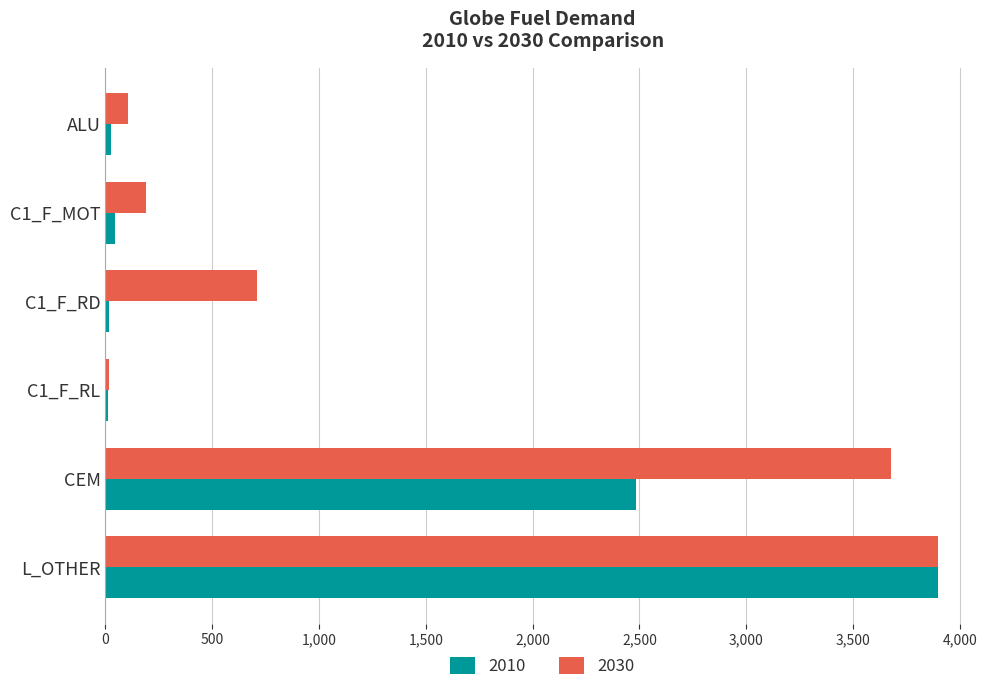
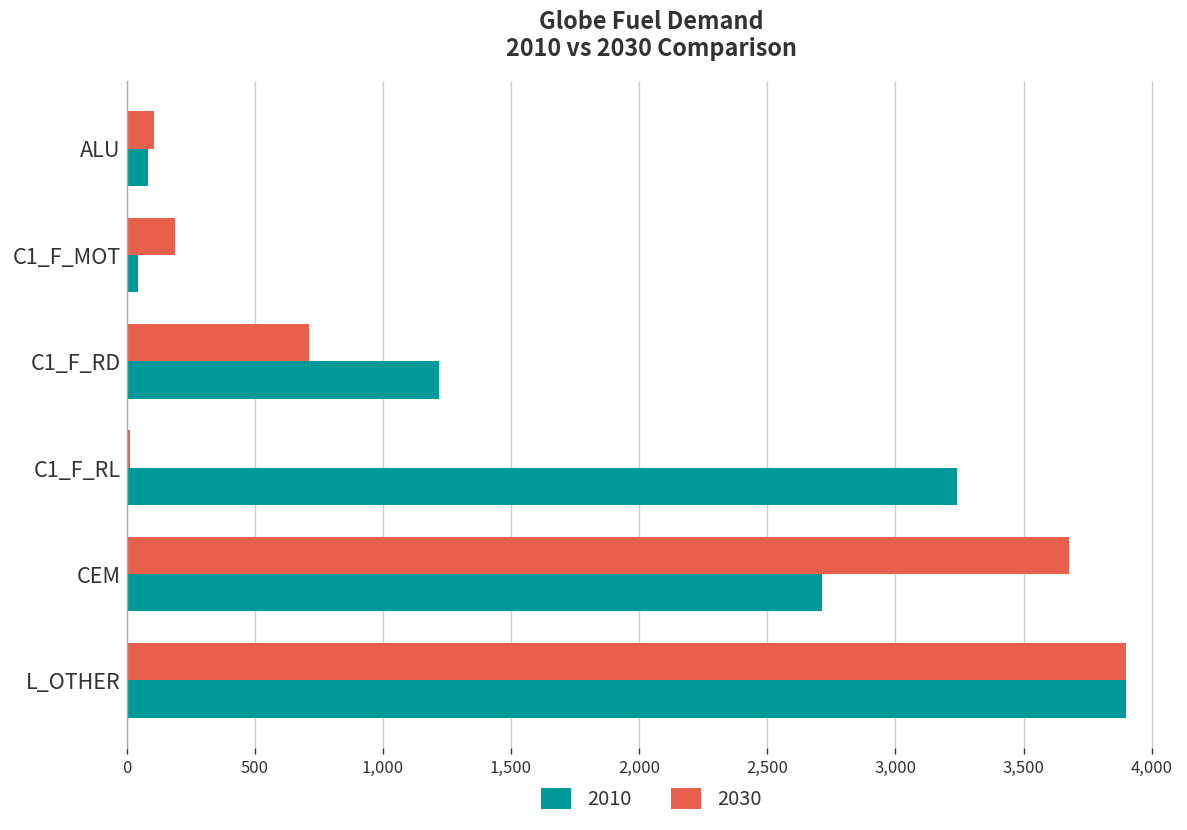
2010, ALU: 30 -> 90
2010, C1_F_RD: 20 -> 1,220
2010, C1_F_RL: 10 -> 3,240
2010, CEM: 2,480 -> 2,710
